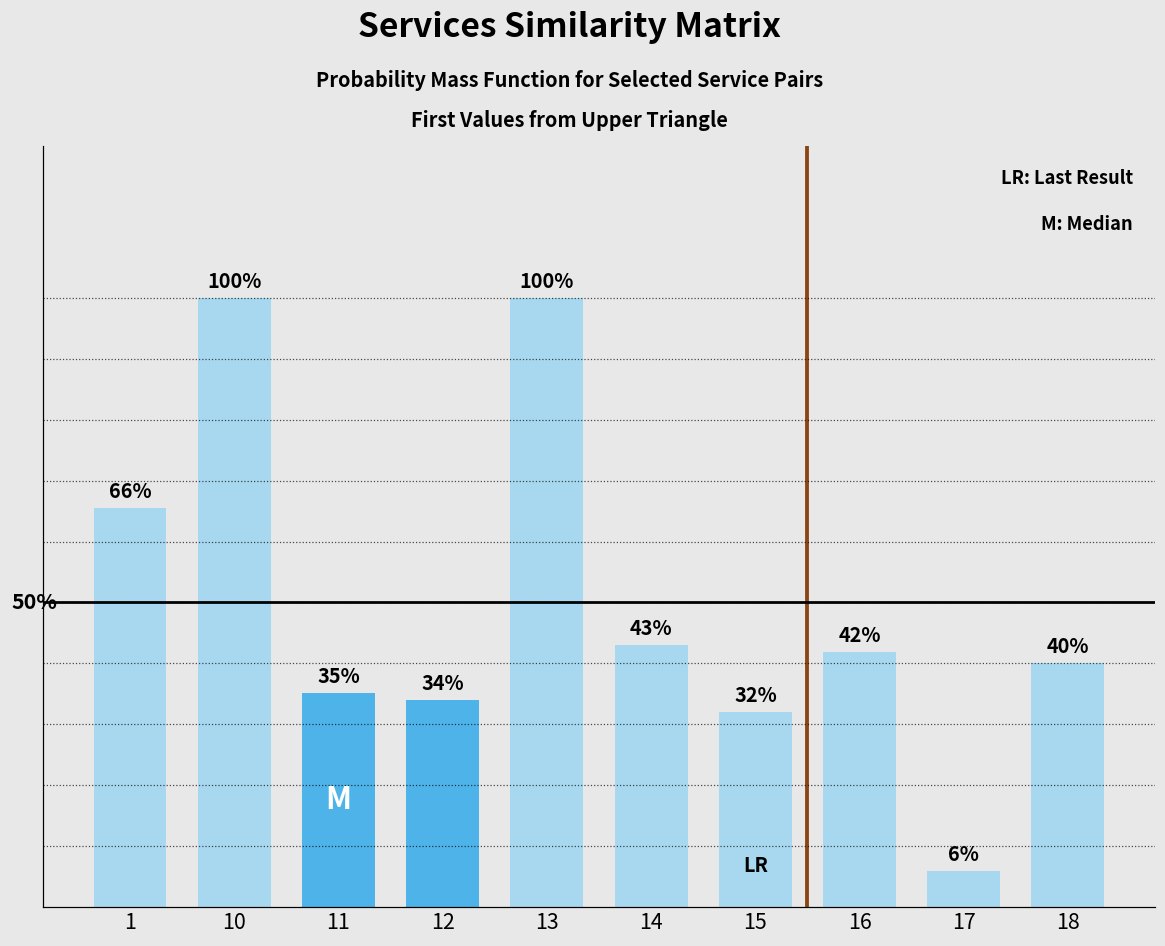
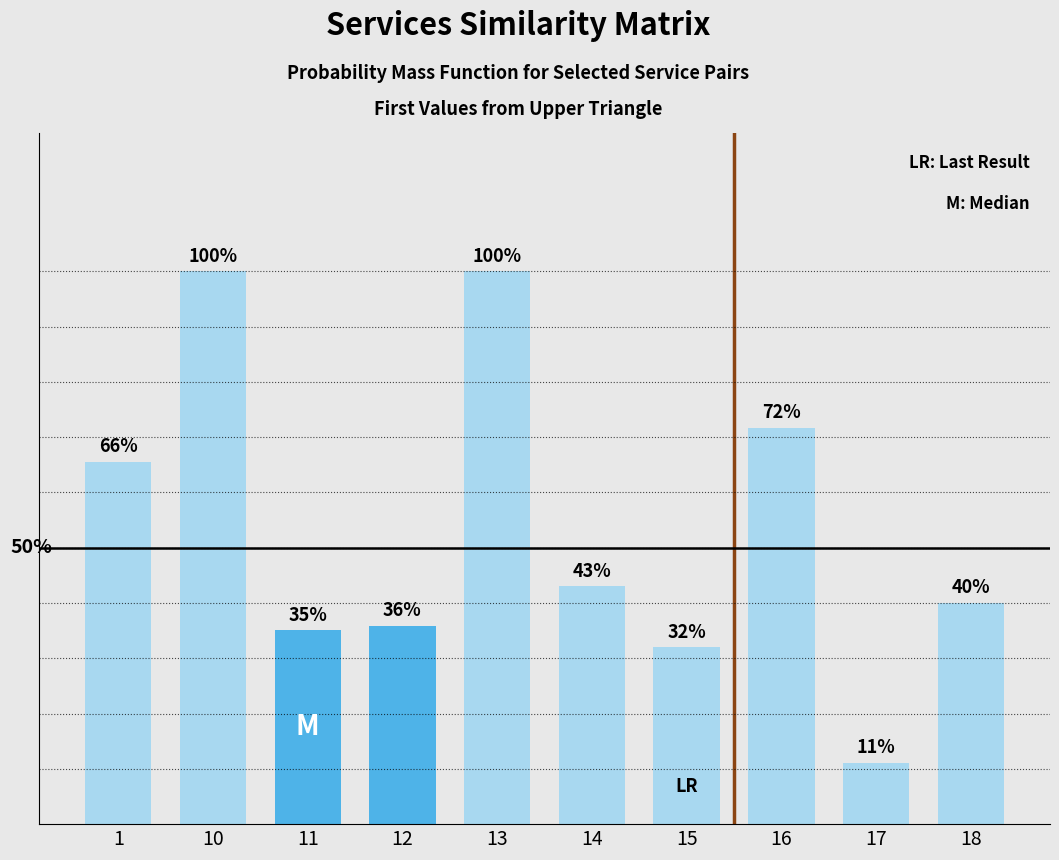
12: 34% -> 36%
16: 42% -> 72%
17: 6% -> 11%
